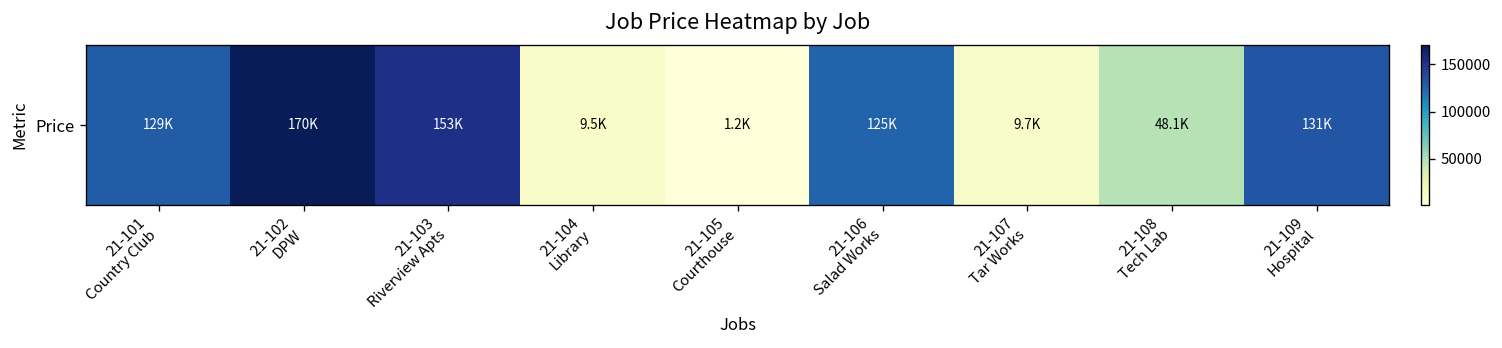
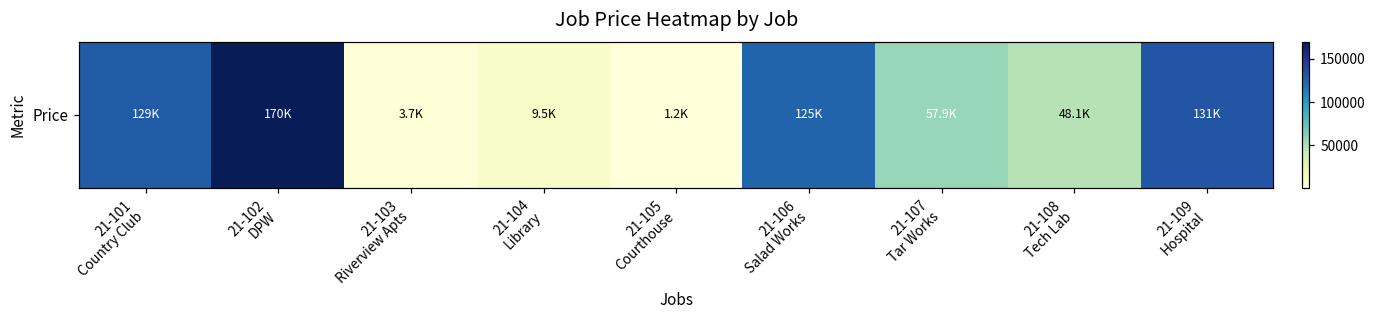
Price, 21-103 Riverview Apts: 153K -> 3.7K
Price, 21-107 Tar Works: 9.7K -> 57.9K
